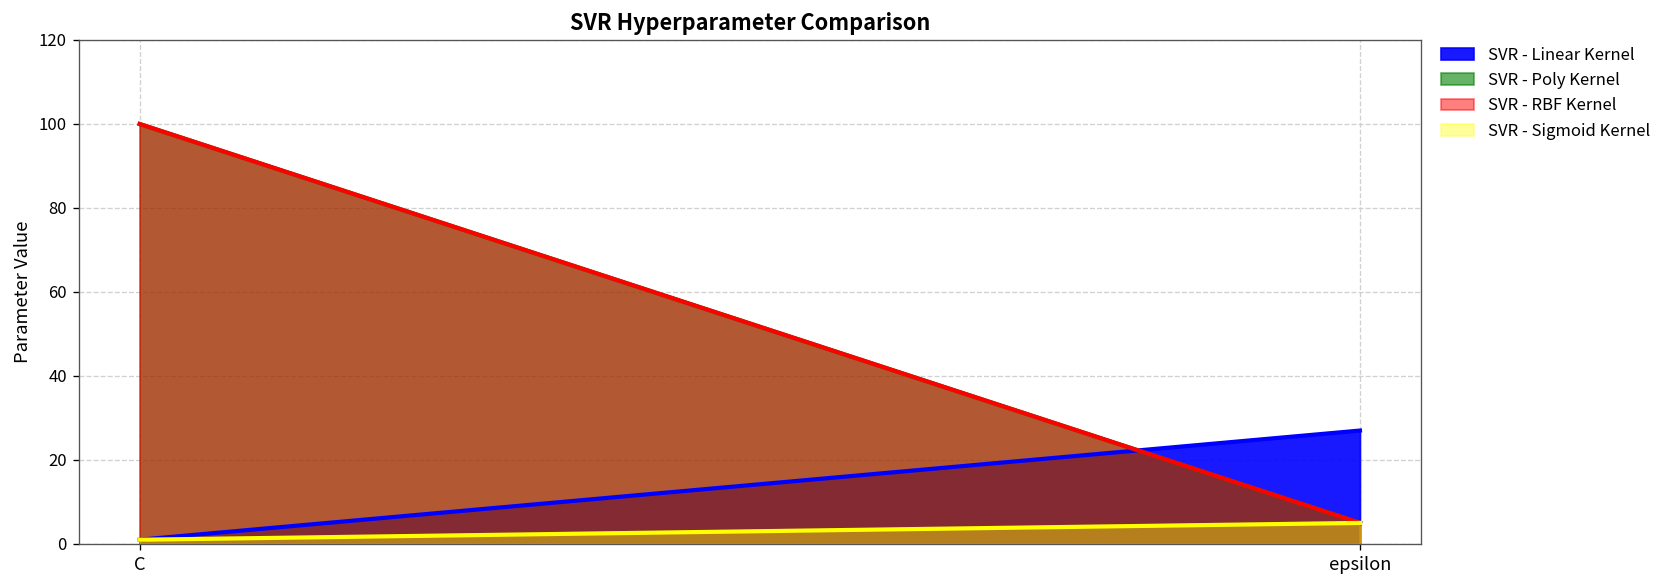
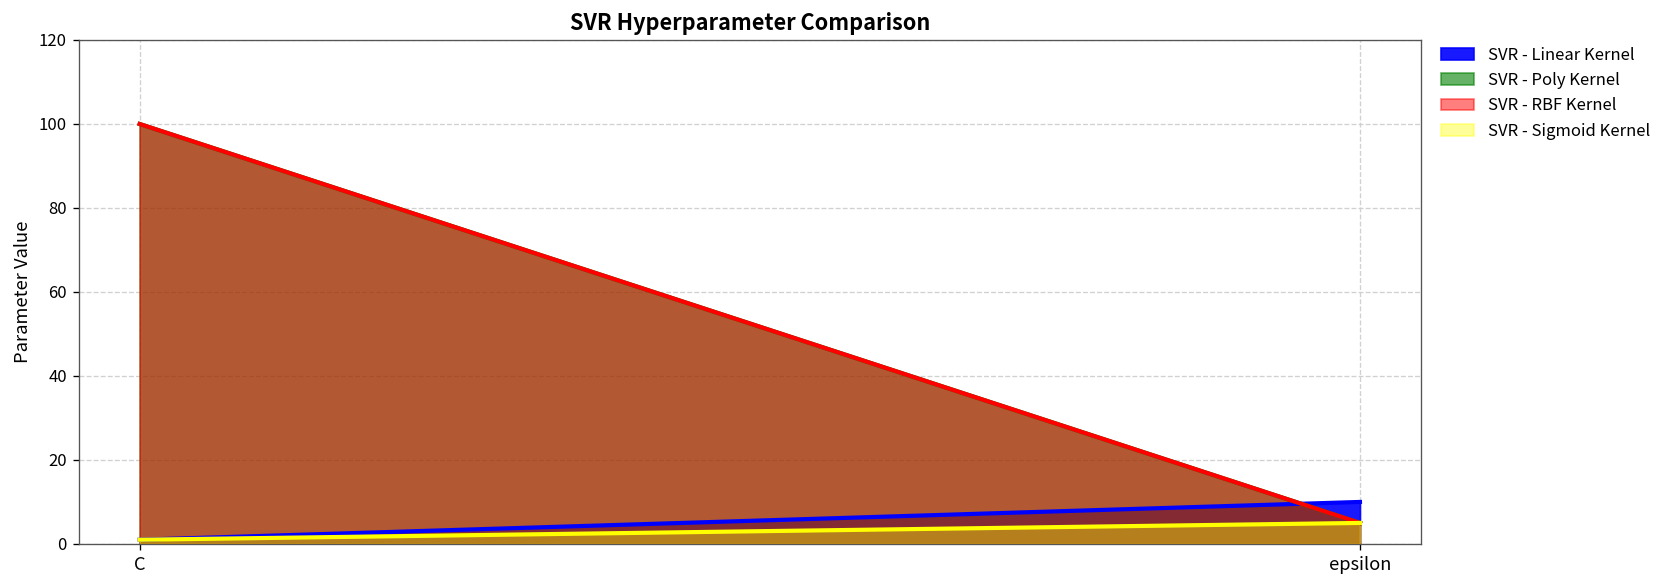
SVR - Linear Kernel, epsilon: 27 -> 10
